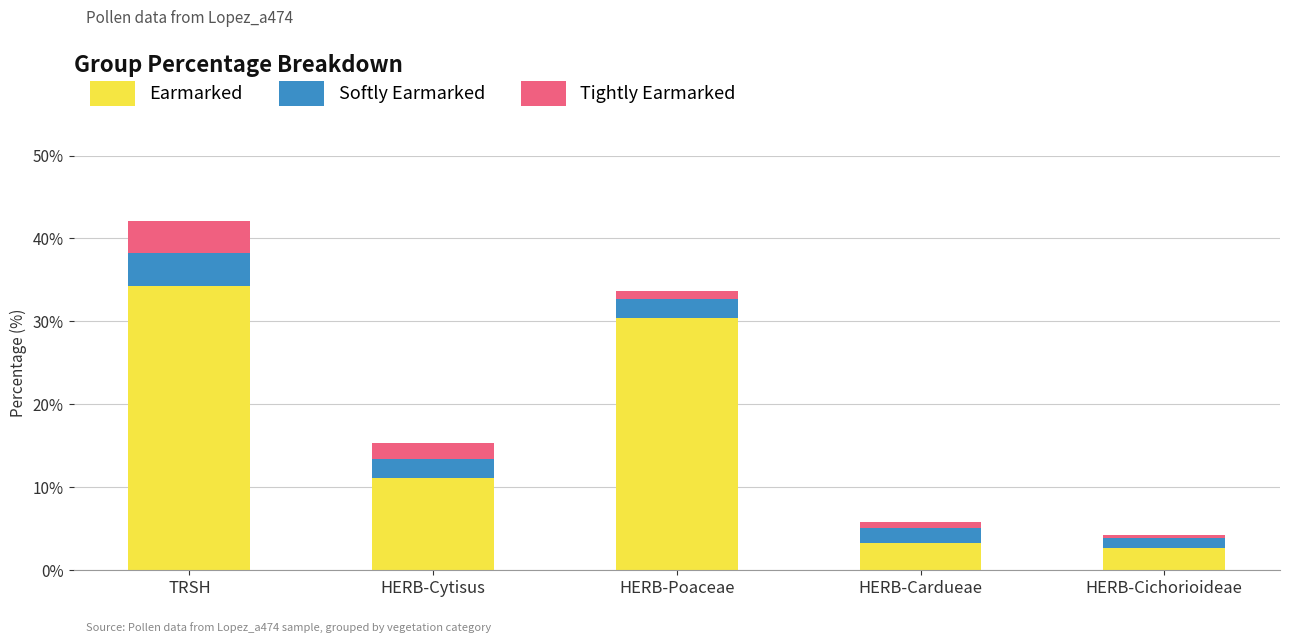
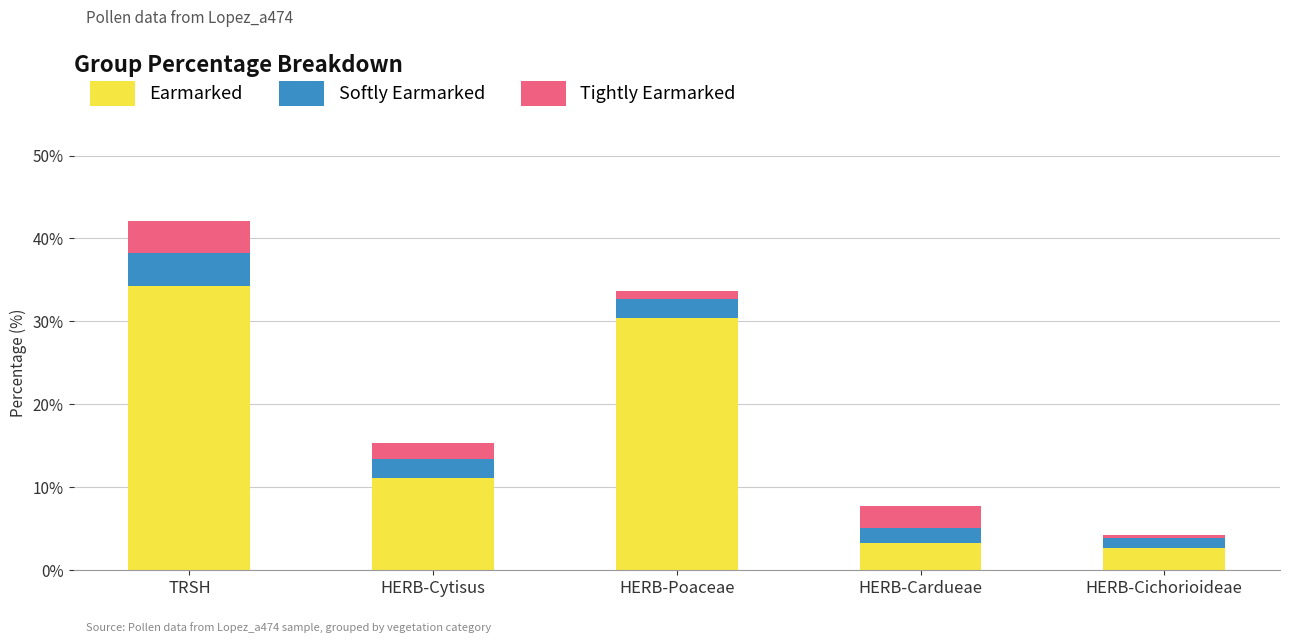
Tightly Earmarked, HERB-Cardueae: 1% -> 3%
